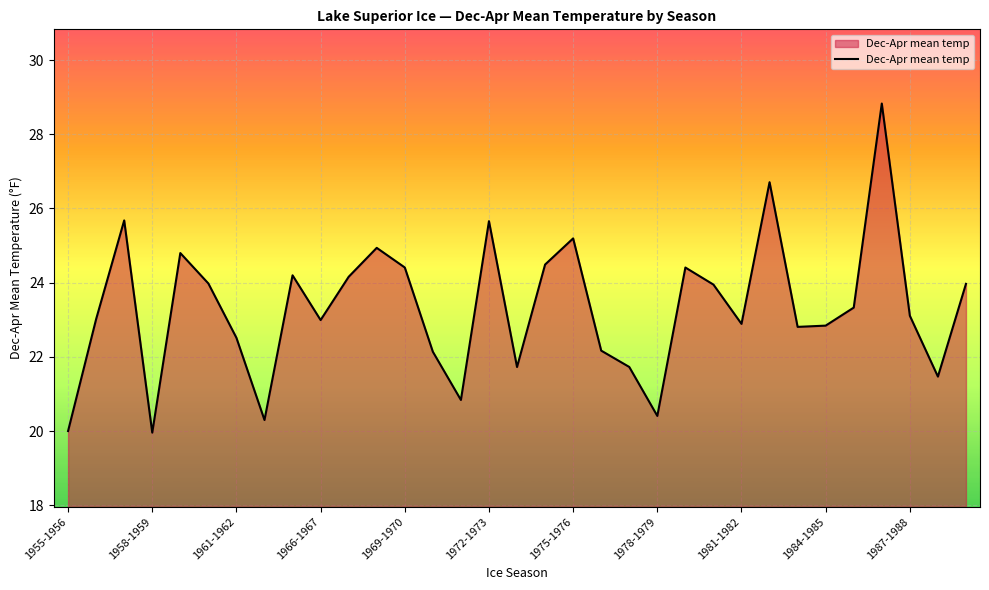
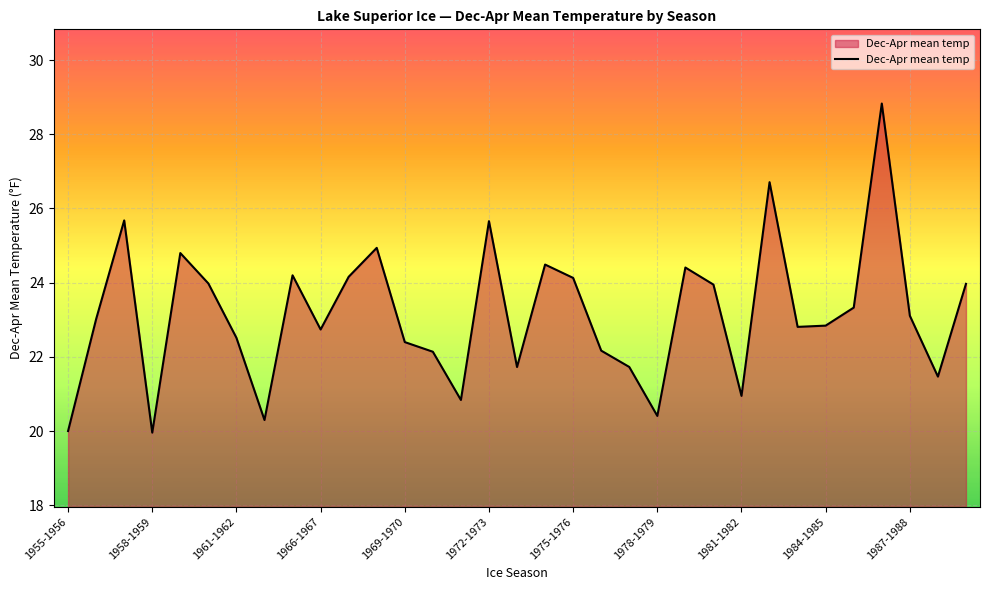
1966-1967: 23.0 -> 22.7
1969-1970: 24.4 -> 22.4
1975-1976: 25.2 -> 24.1
1981-1982: 22.9 -> 20.9
